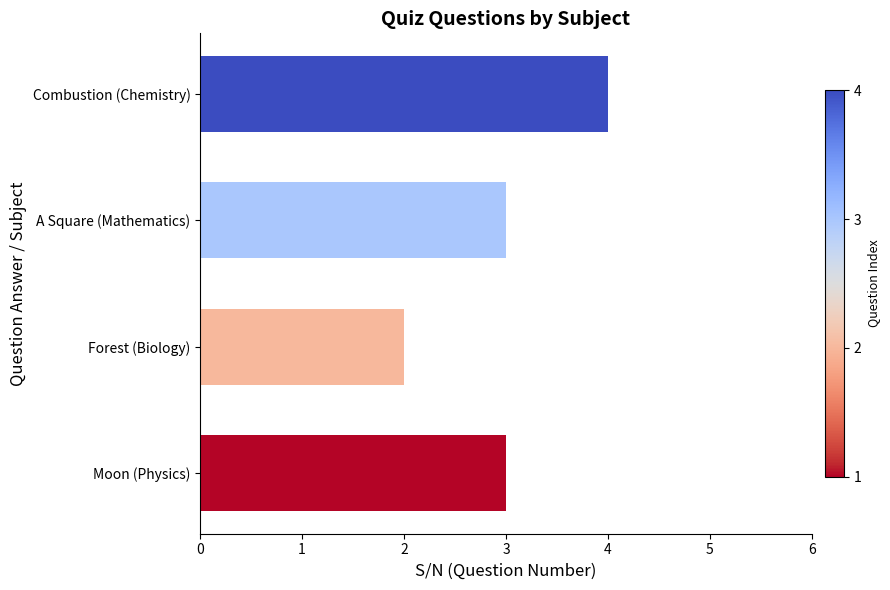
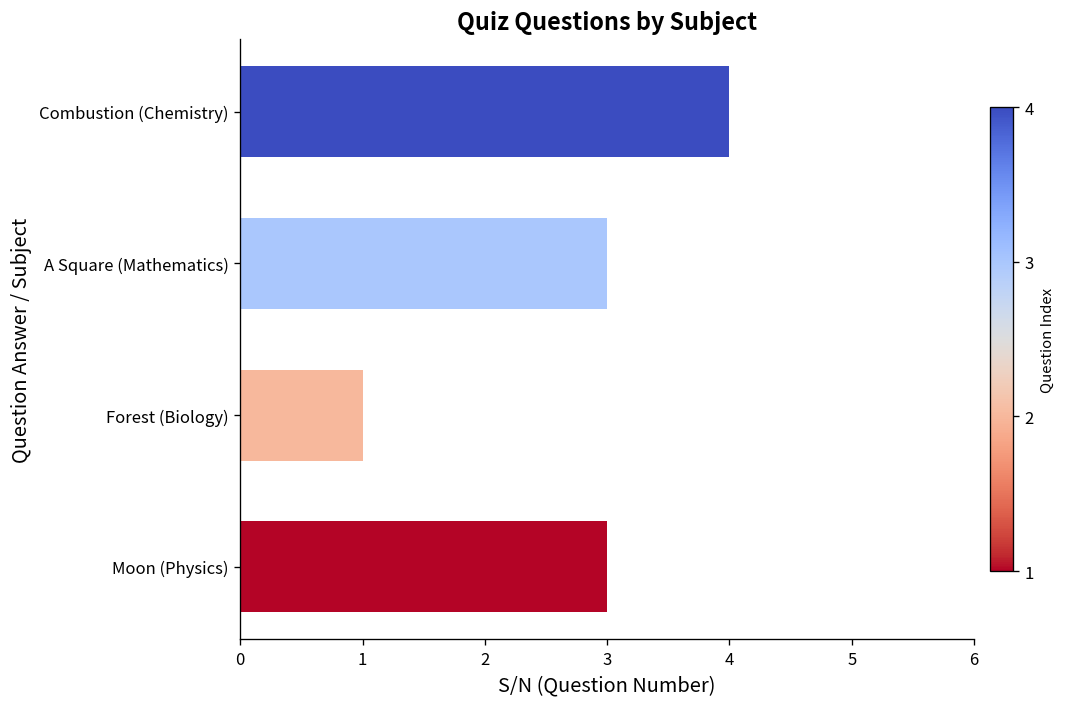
Forest (Biology): 2 -> 1
